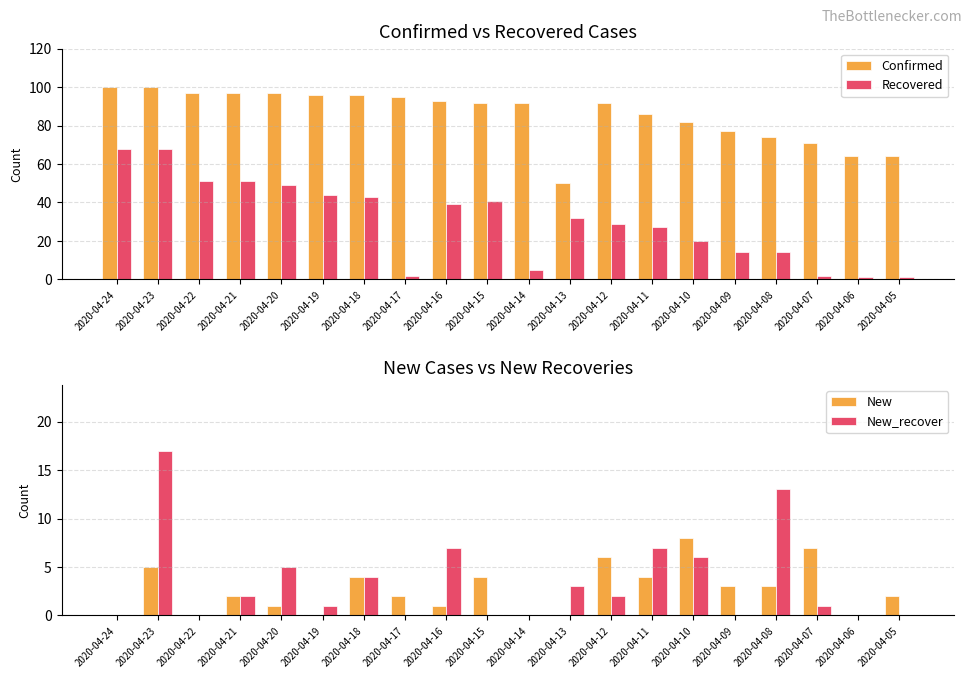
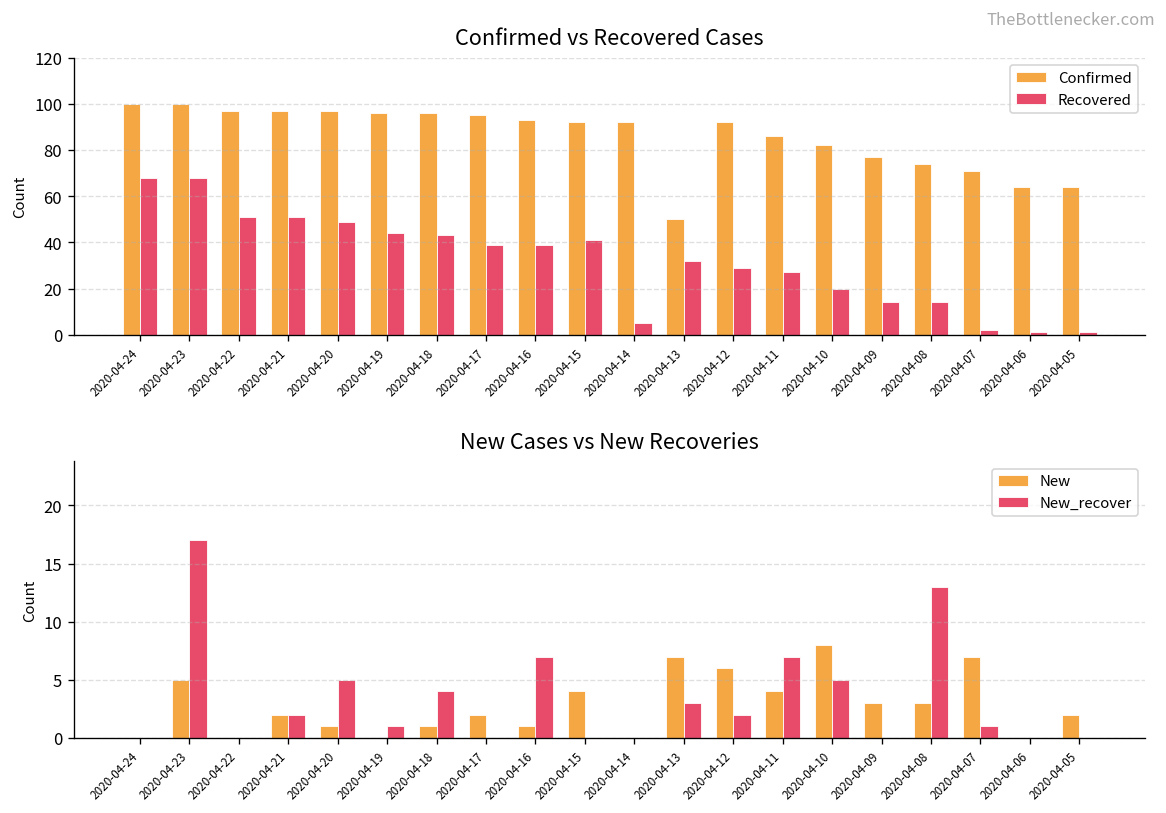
Confirmed vs Recovered Cases, Recovered, 2020-04-17: 2 -> 39
New Cases vs New Recoveries, New, 2020-04-18: 4 -> 1
New Cases vs New Recoveries, New, 2020-04-13: 0 -> 7
New Cases vs New Recoveries, New_recover, 2020-04-10: 6 -> 5
